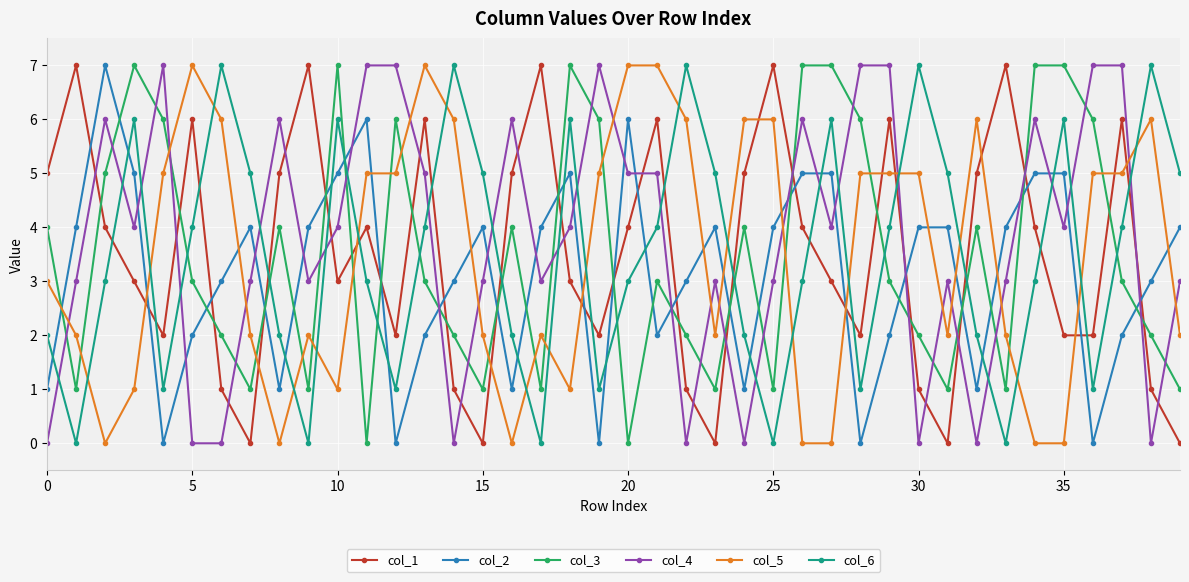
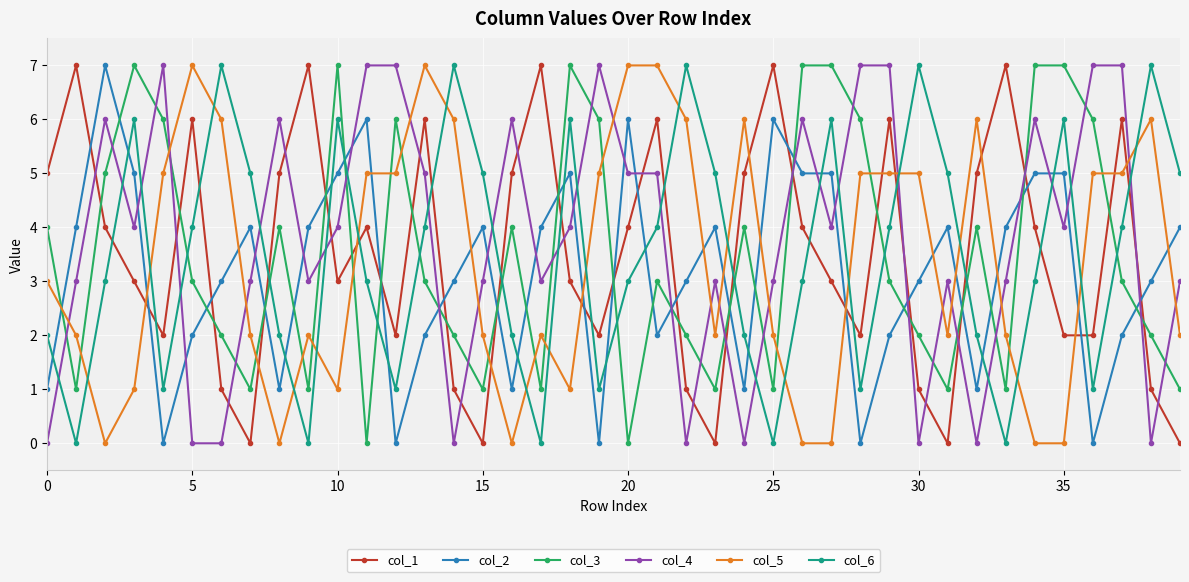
col_2, 25: 4 -> 6
col_5, 25: 6 -> 2
col_2, 30: 4 -> 3
